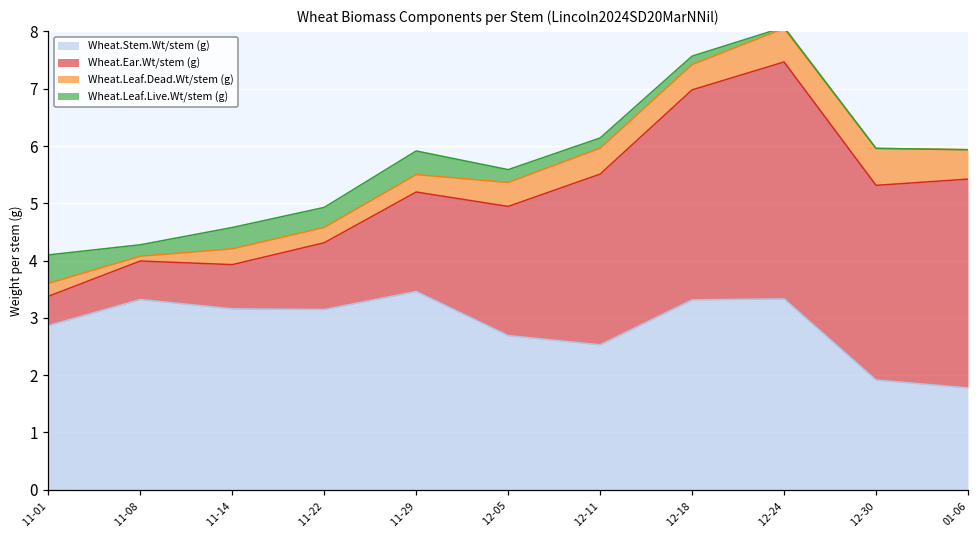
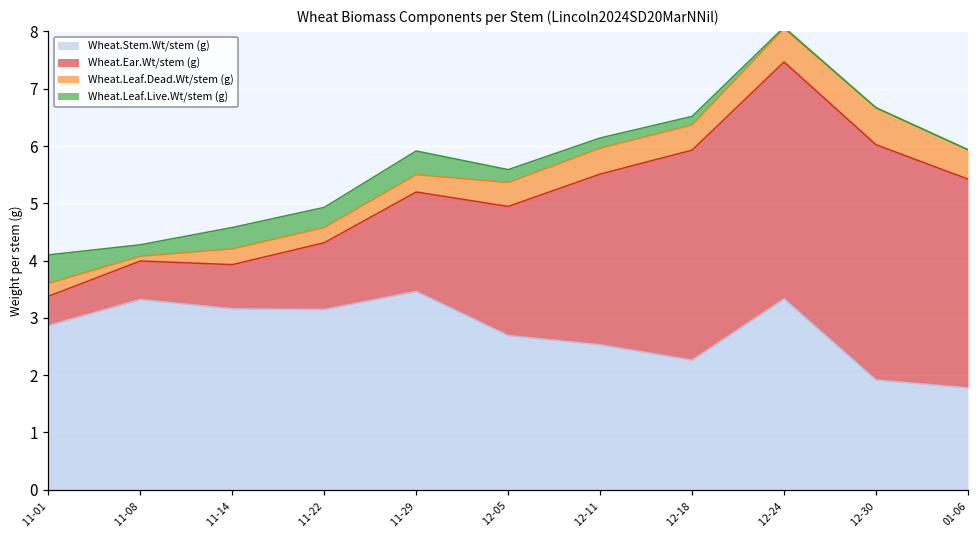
Wheat.Stem.Wt/stem (g), 12-18: 3.3 -> 2.3
Wheat.Ear.Wt/stem (g), 12-30: 3.4 -> 4.1
